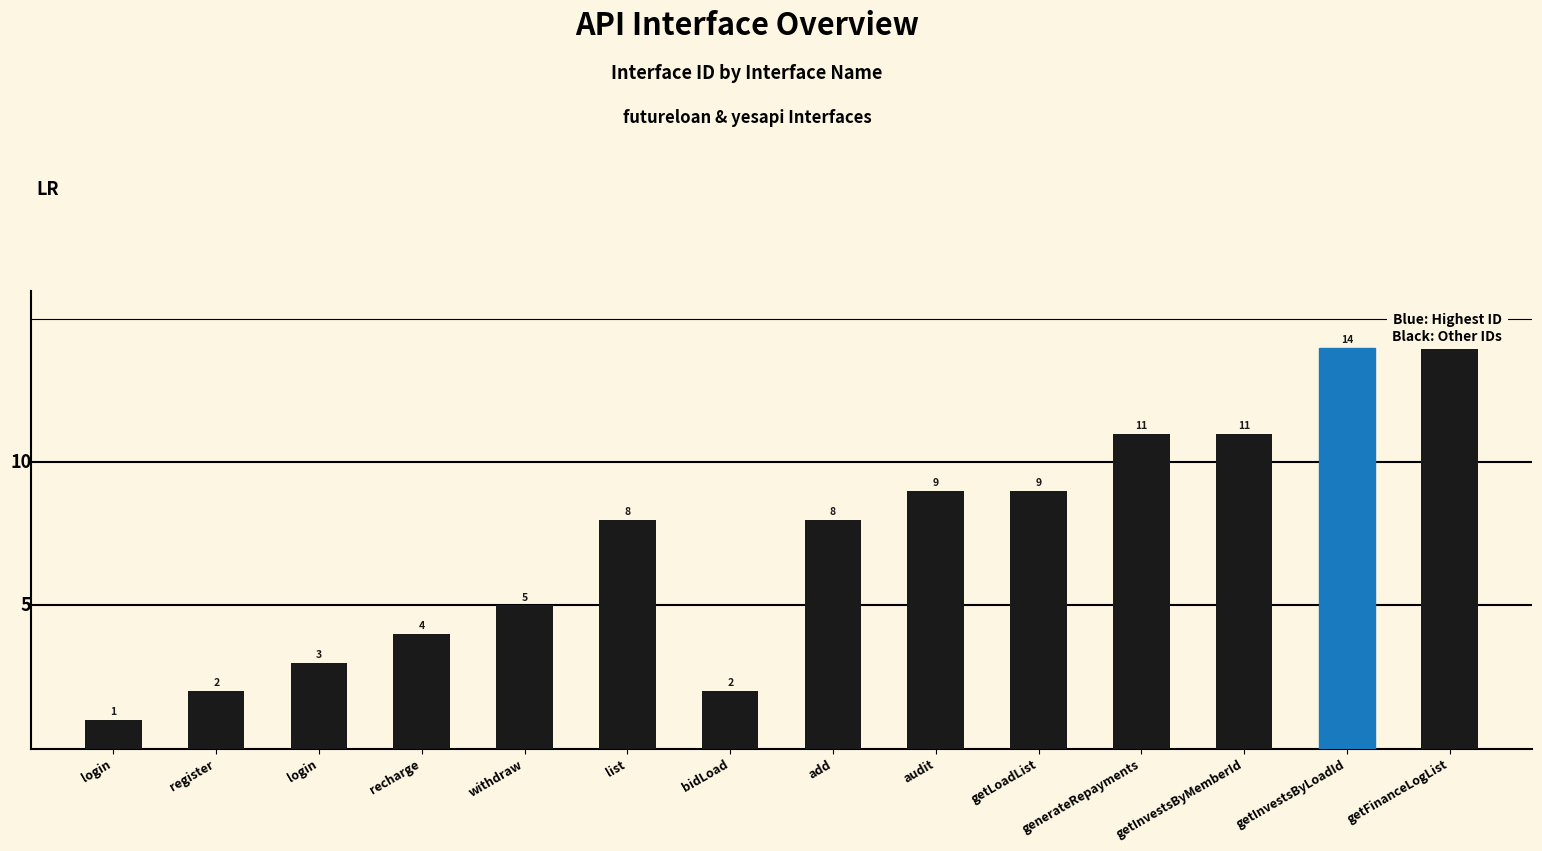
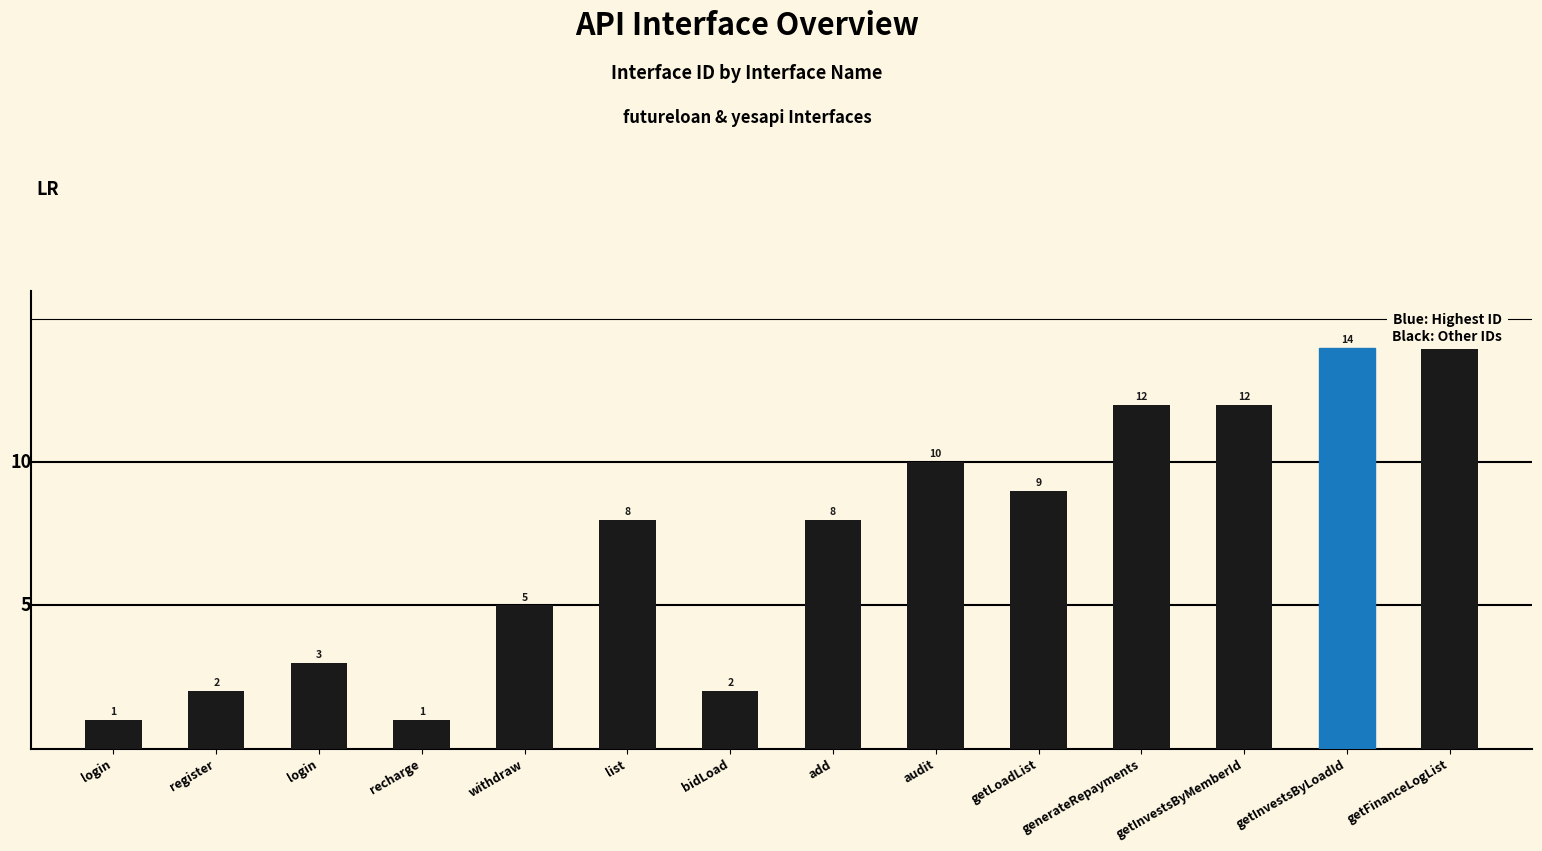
recharge: 4 -> 1
audit: 9 -> 10
generateRepayments: 11 -> 12
getInvestsByMemberId: 11 -> 12
